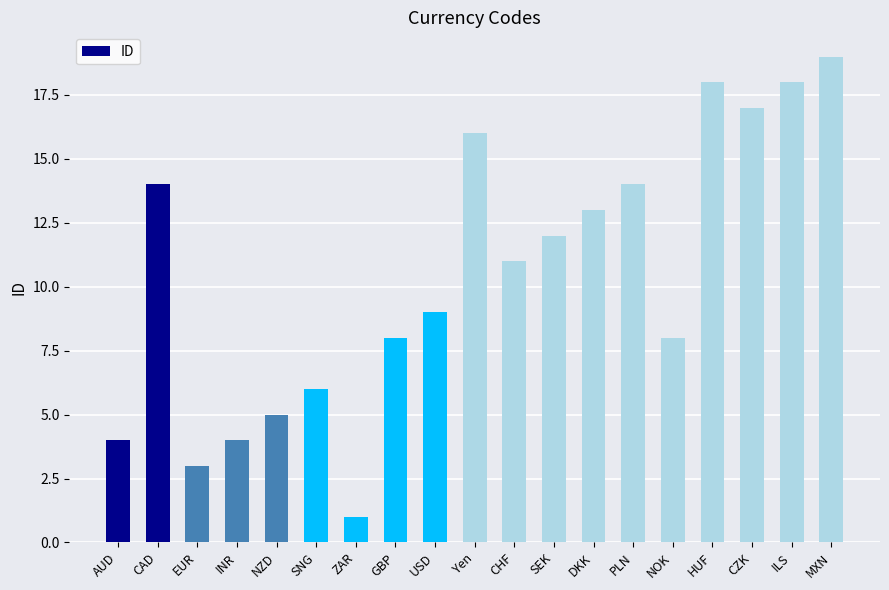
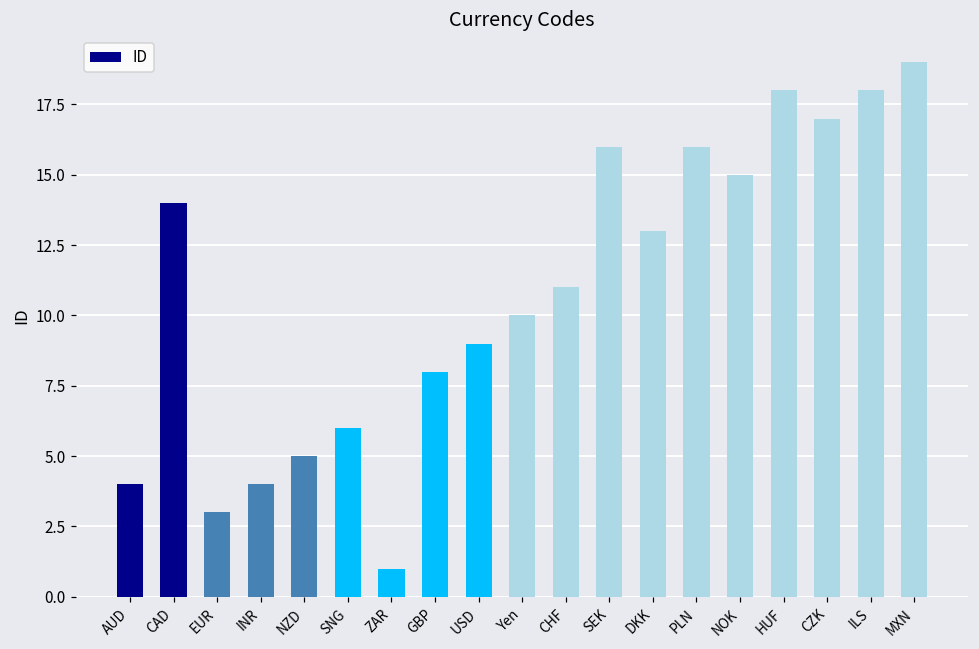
Yen: 16 -> 10
SEK: 12 -> 16
PLN: 14 -> 16
NOK: 8 -> 15
